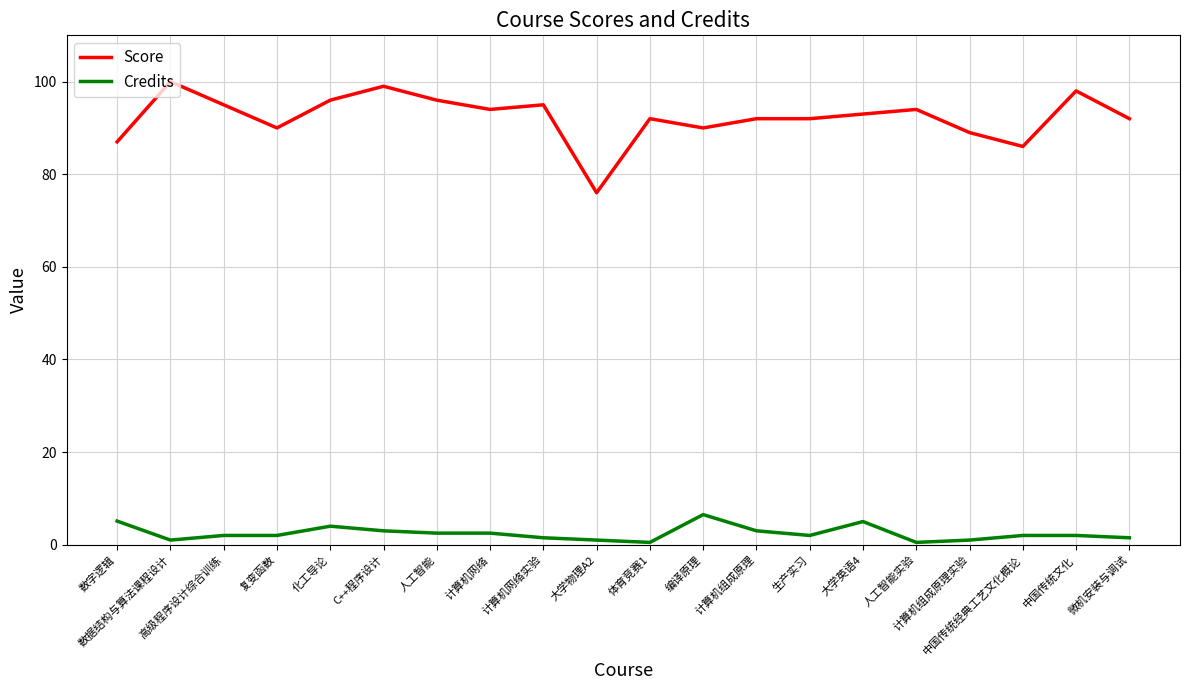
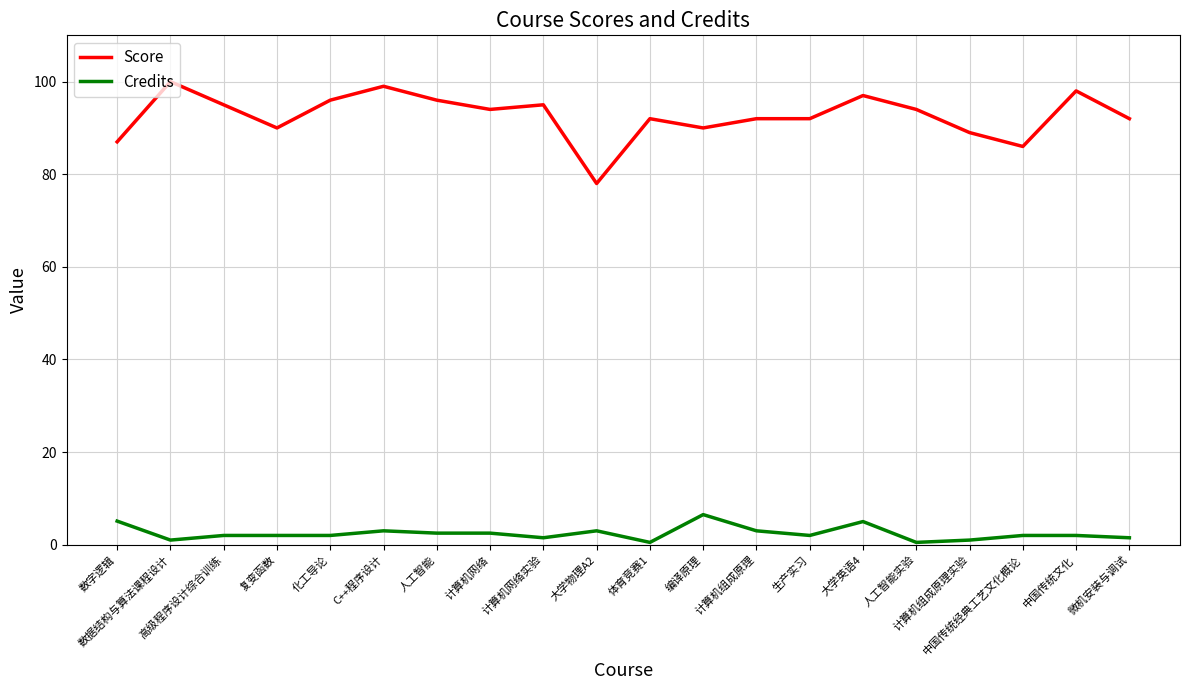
Credits, 化工导论: 4 -> 2
Score, 大学物理A2: 76 -> 78
Credits, 大学物理A2: 1 -> 3
Score, 大学英语4: 93 -> 97
